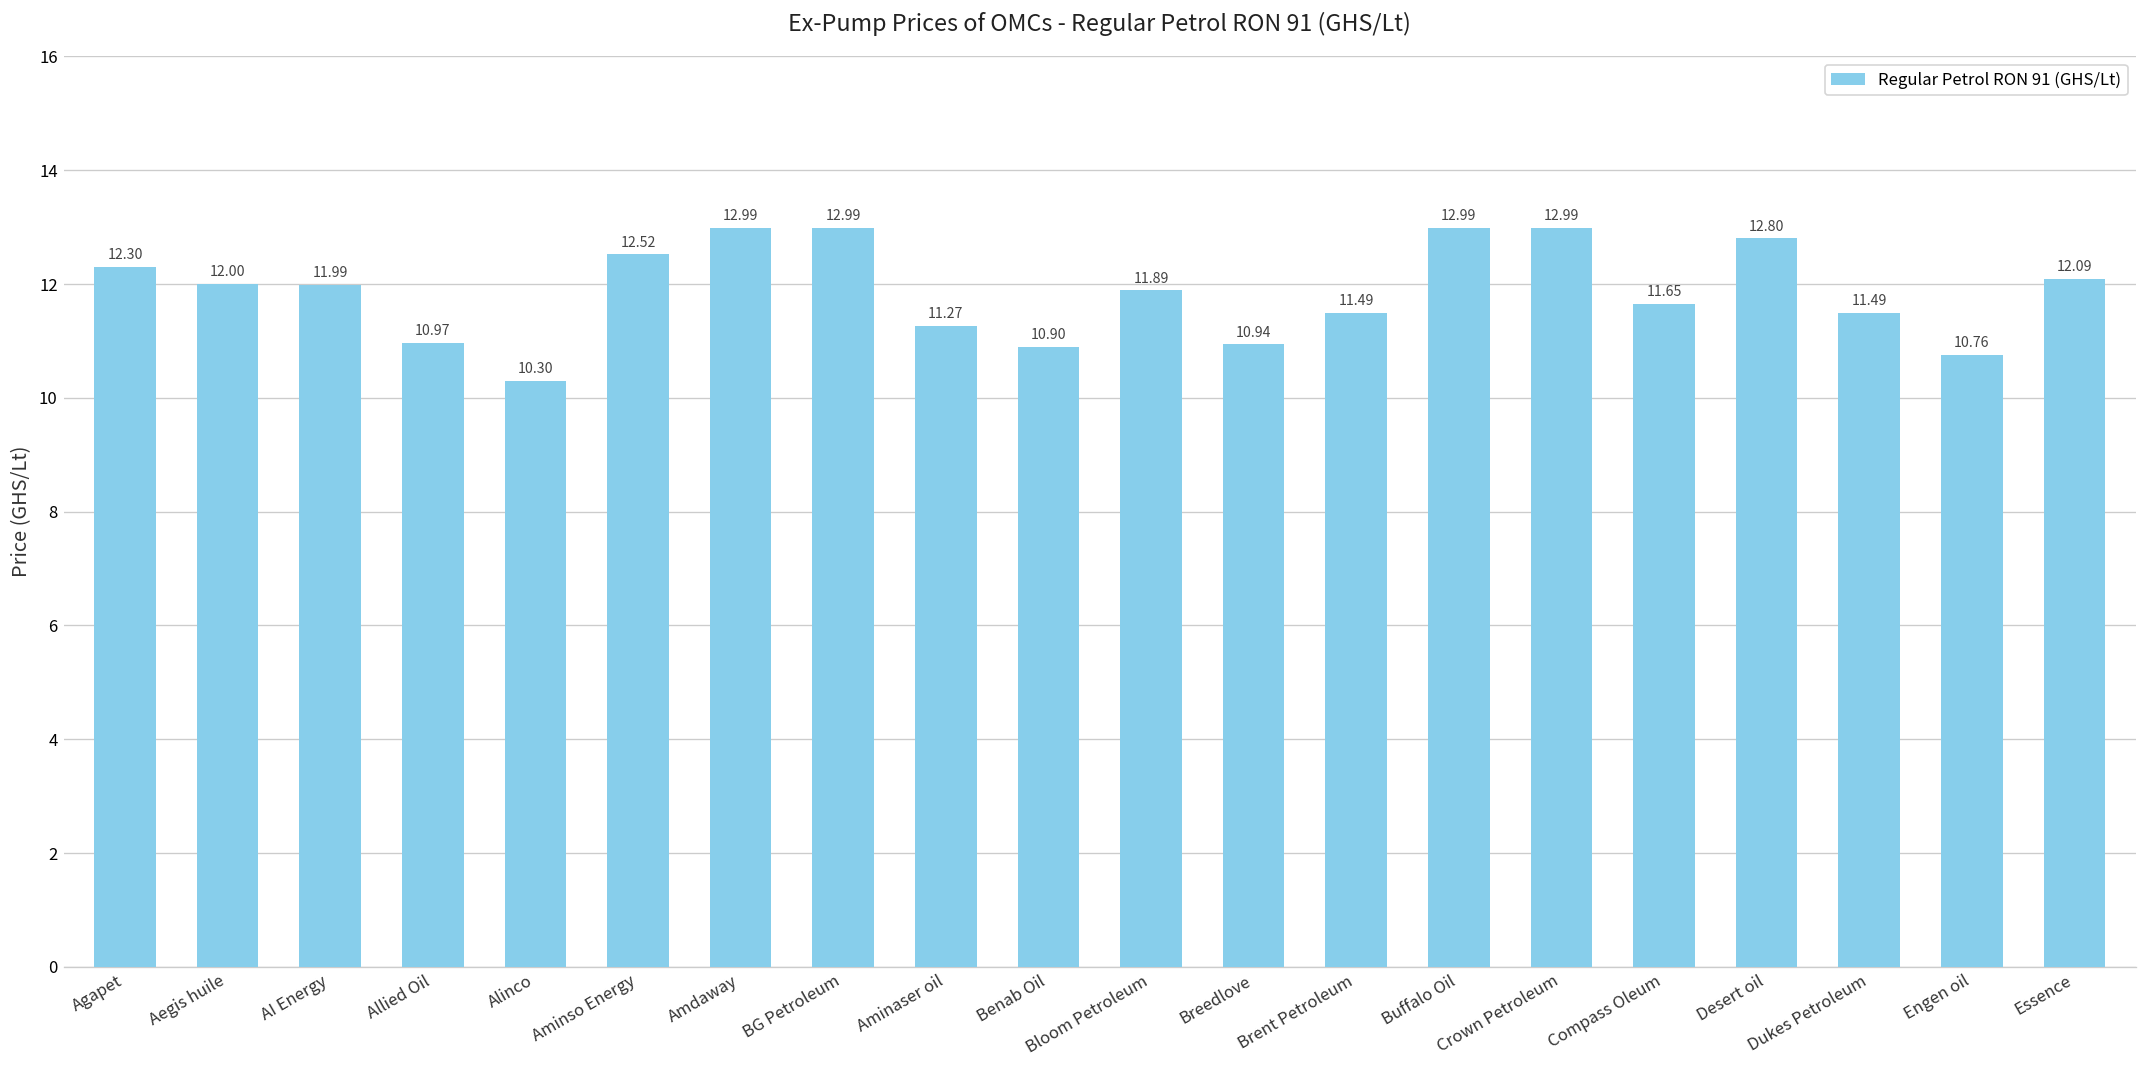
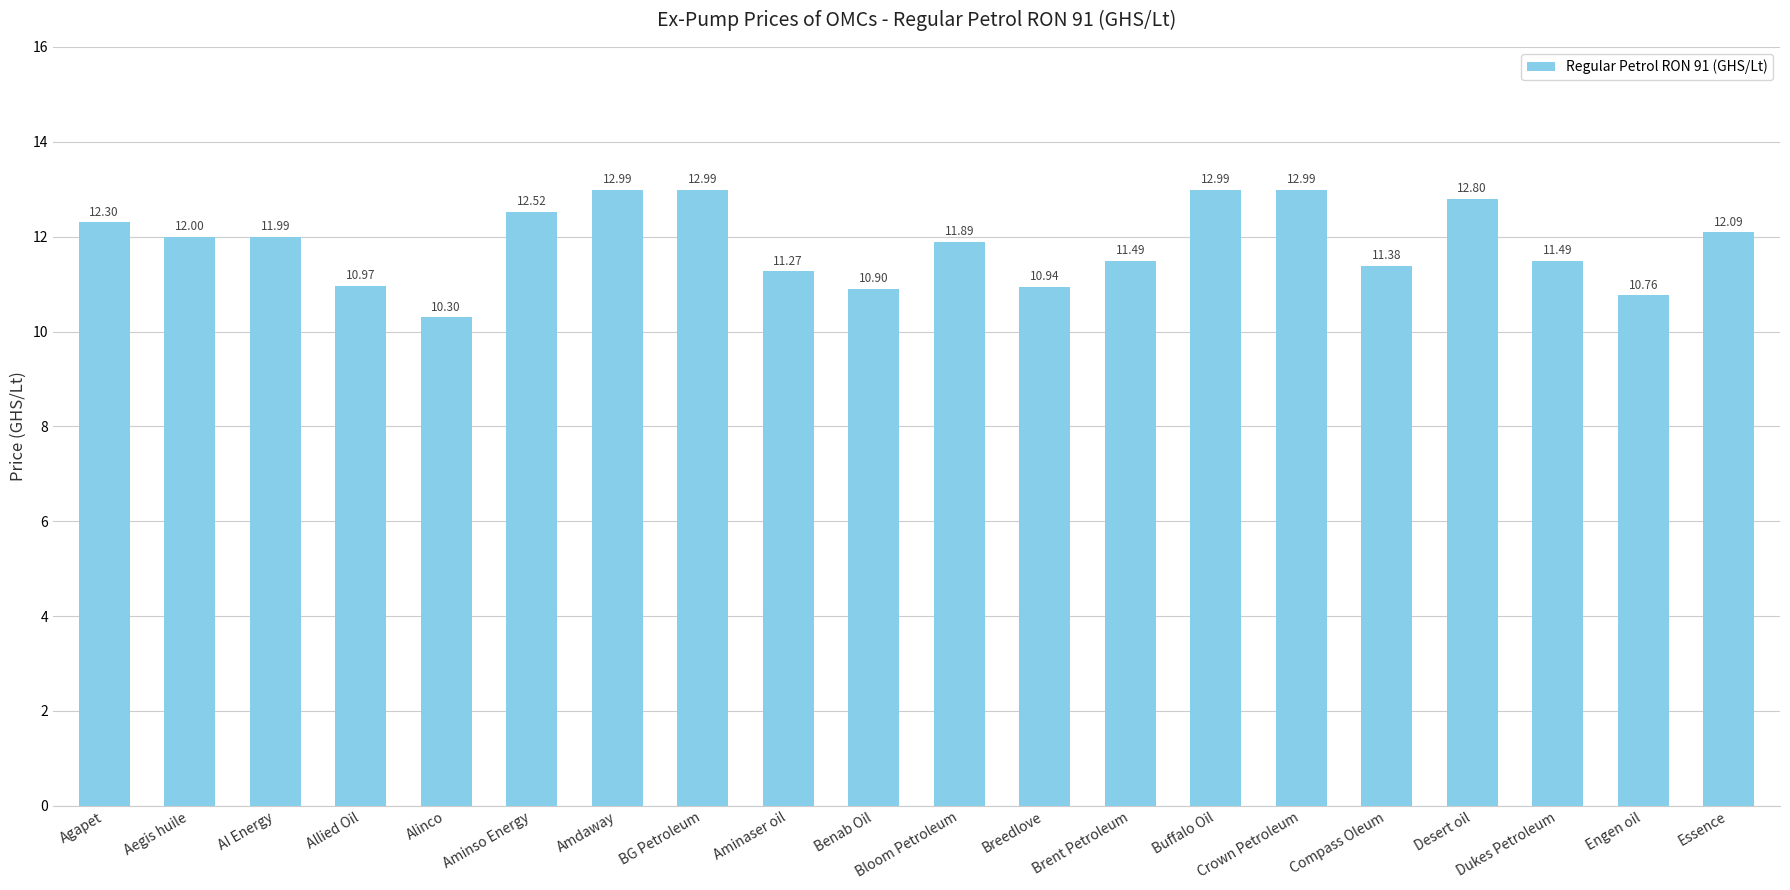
Compass Oleum: 11.65 -> 11.38
